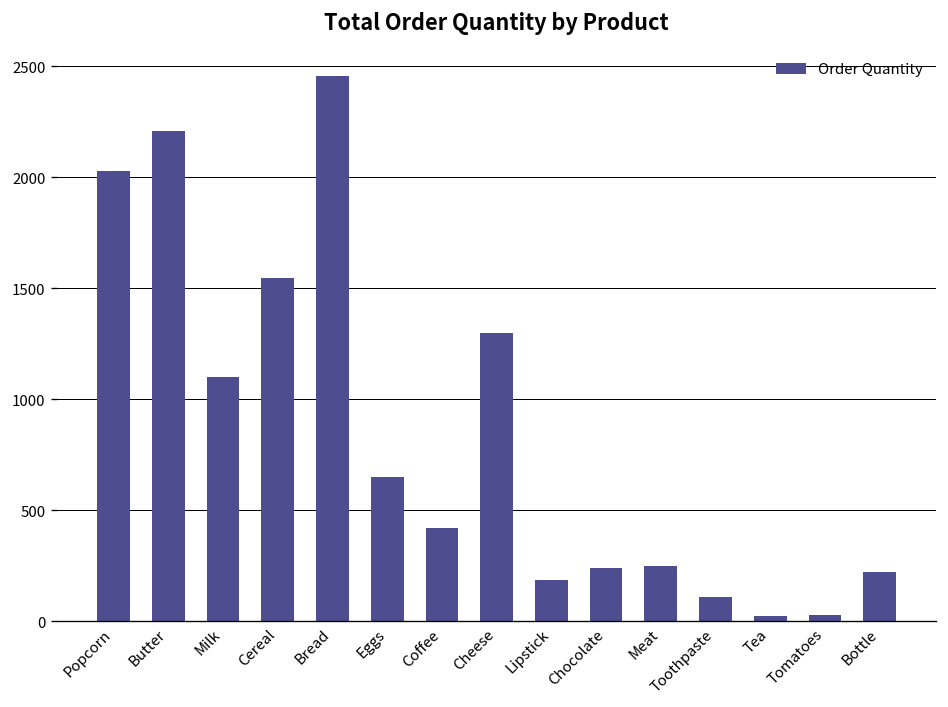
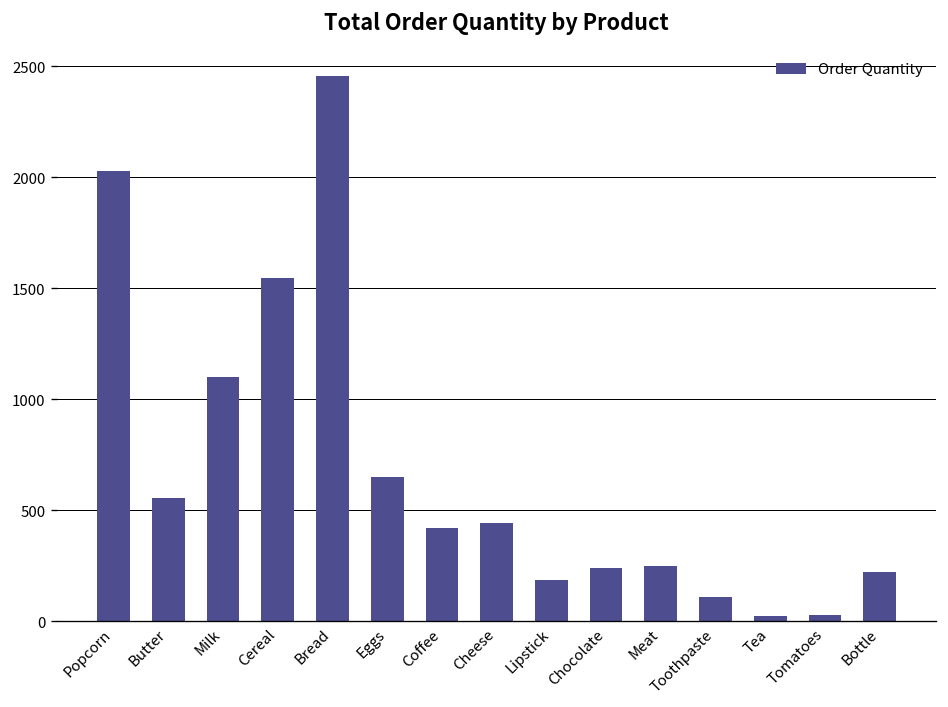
Butter: 2210 -> 560
Cheese: 1300 -> 440
